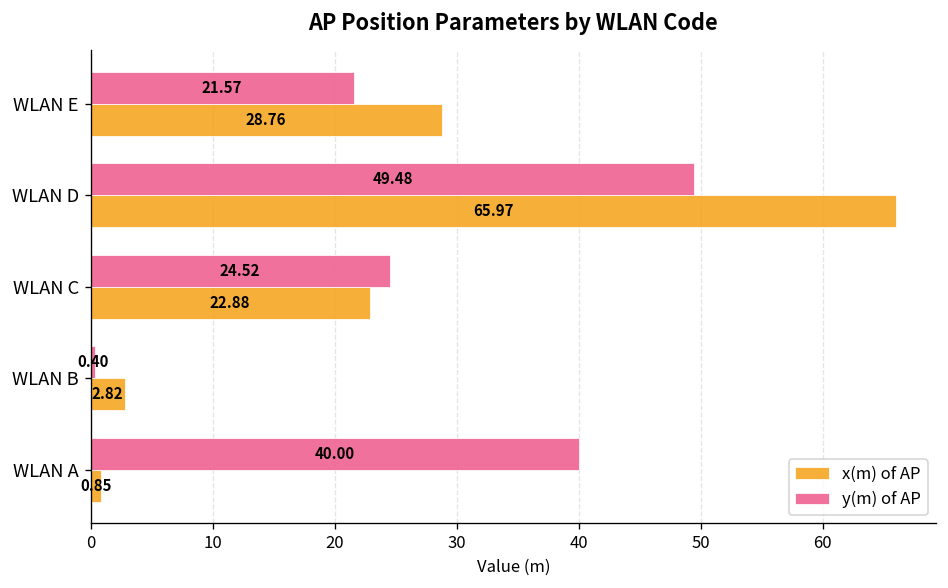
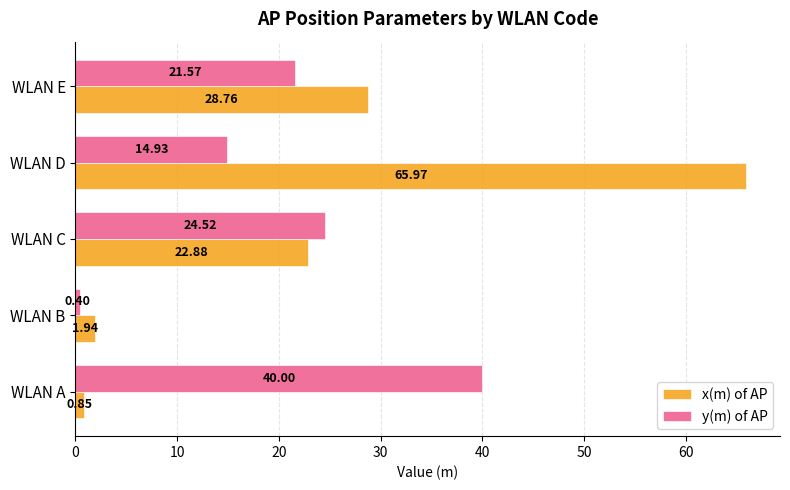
y(m) of AP, WLAN D: 49.48 -> 14.93
x(m) of AP, WLAN B: 2.82 -> 1.94
